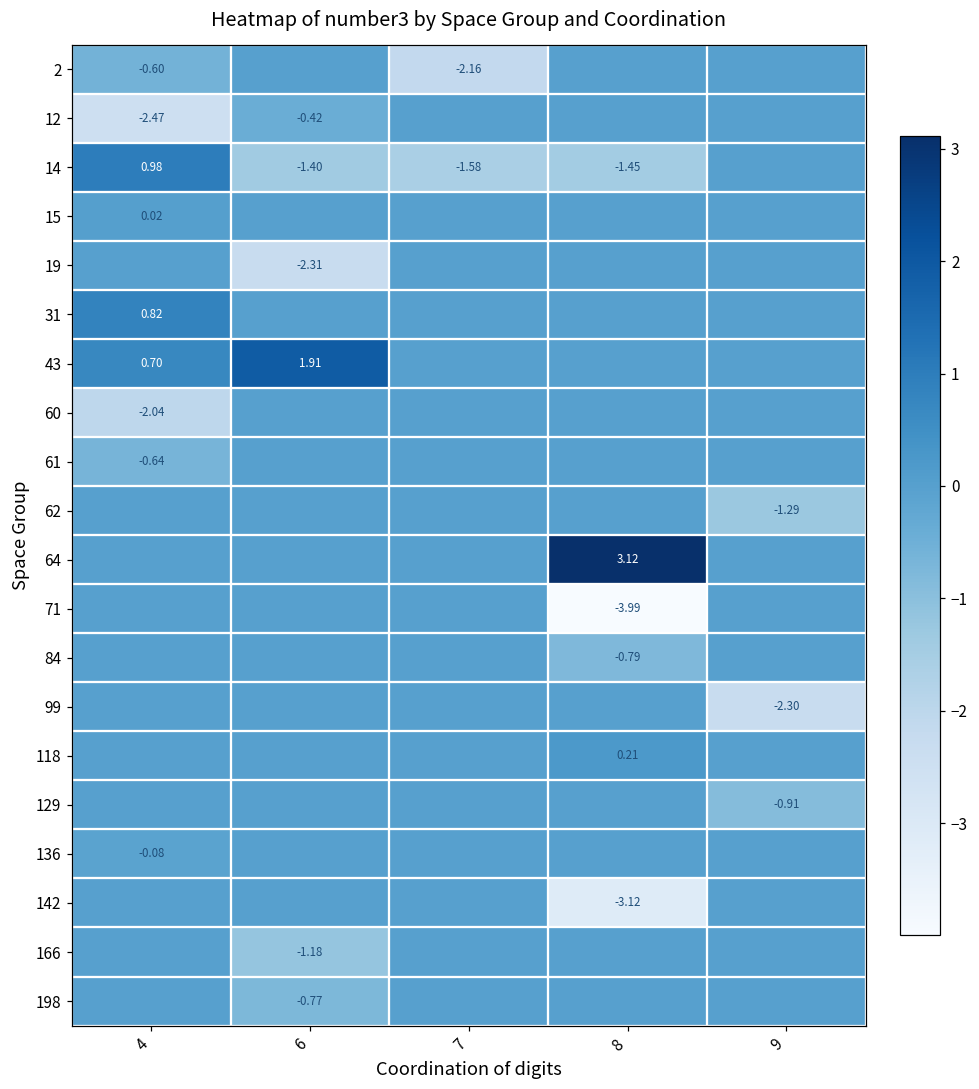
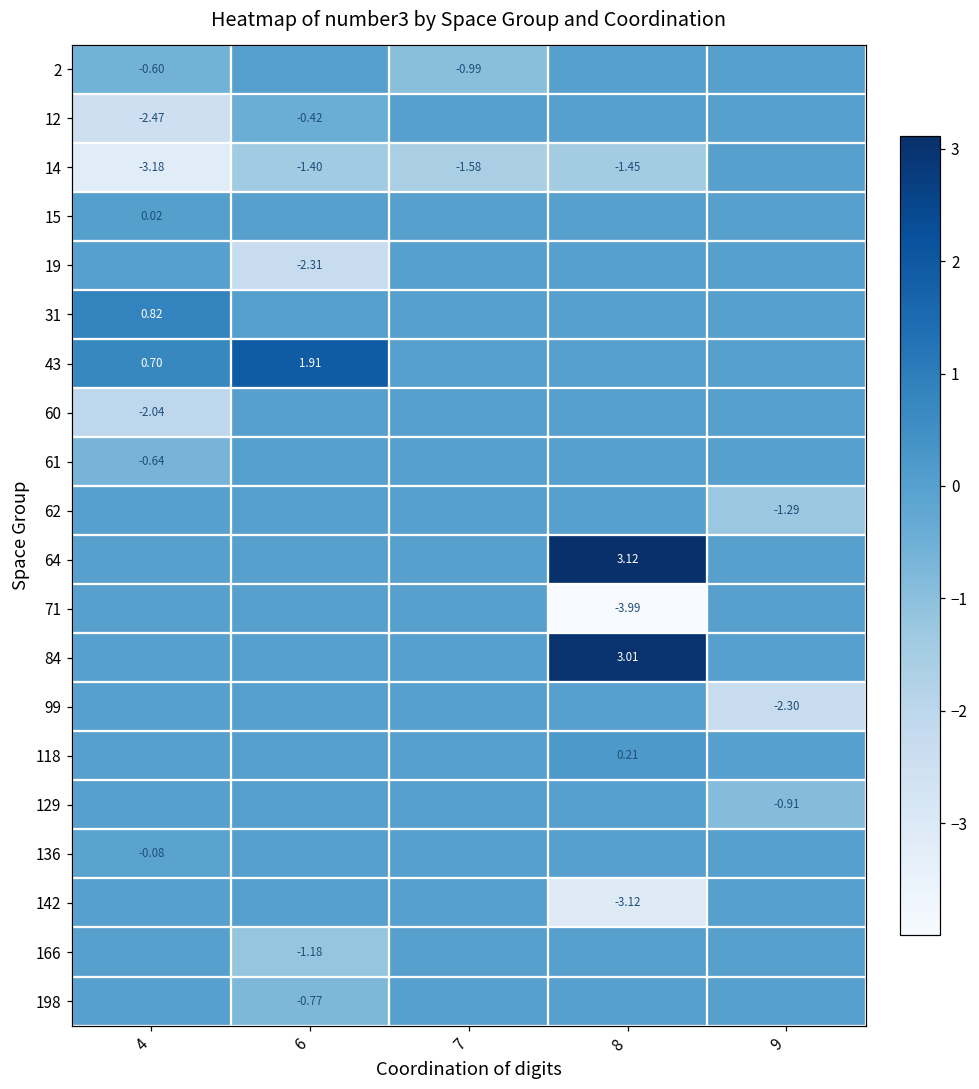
2, 7: -2.16 -> -0.99
14, 4: 0.98 -> -3.18
84, 8: -0.79 -> 3.01
